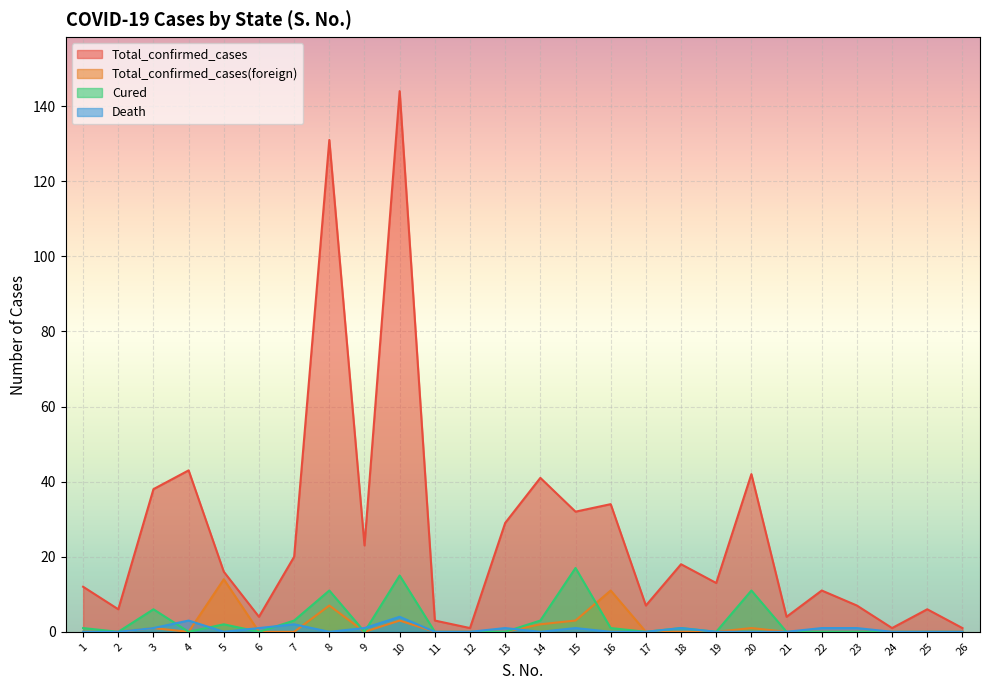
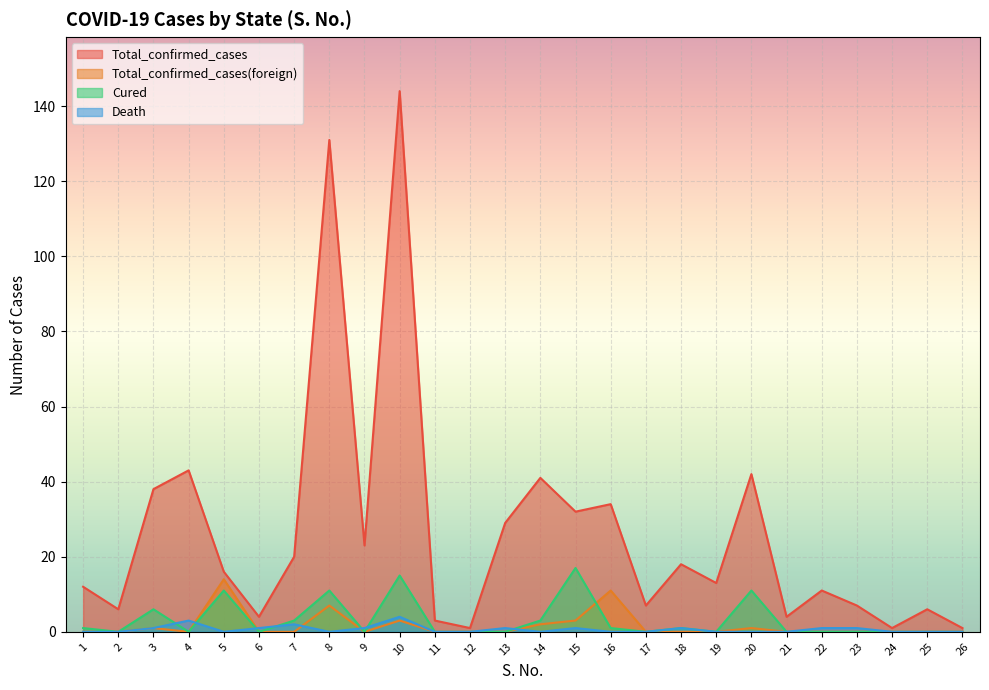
Cured, 5: 2 -> 11
